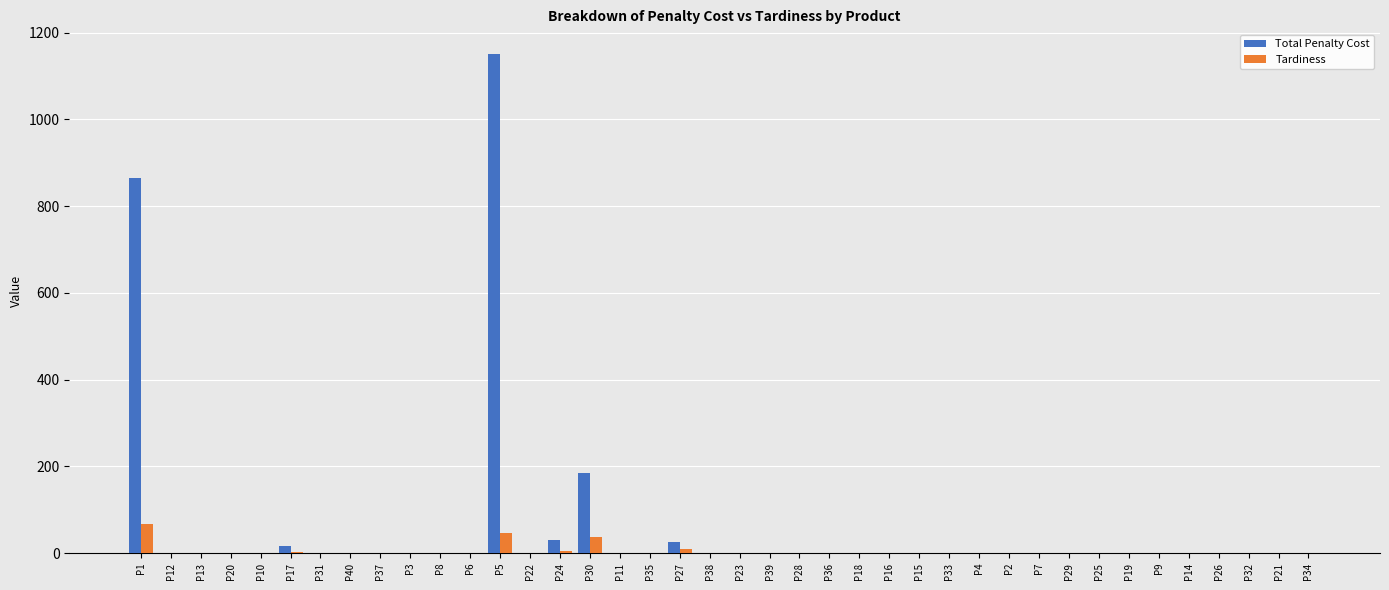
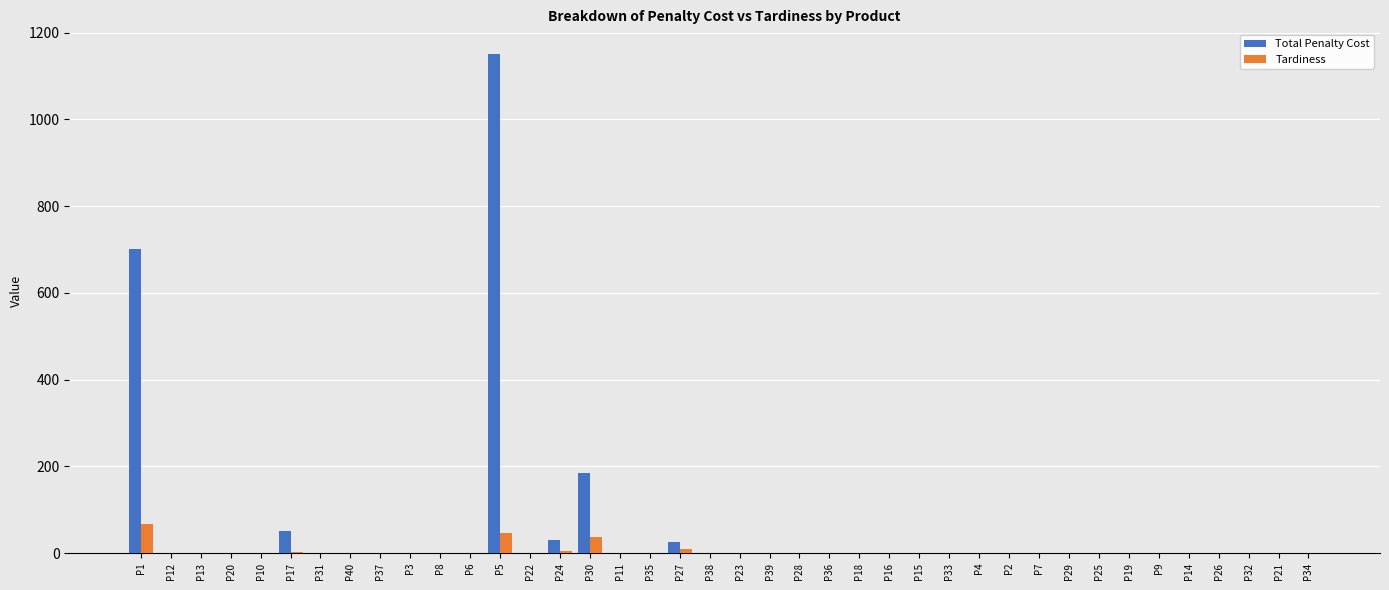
Total Penalty Cost, P1: 860 -> 700
Total Penalty Cost, P17: 20 -> 50
